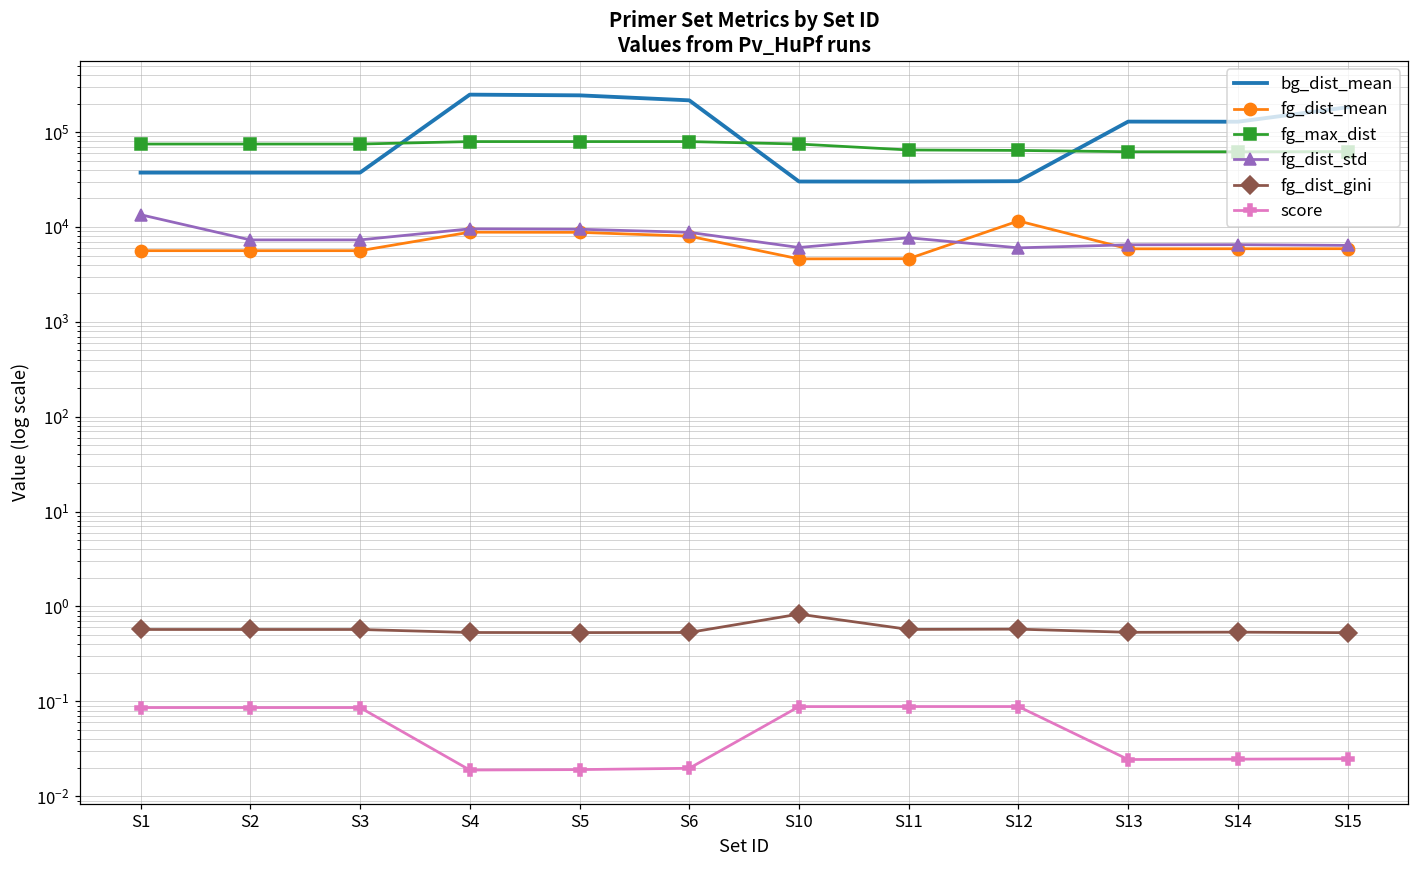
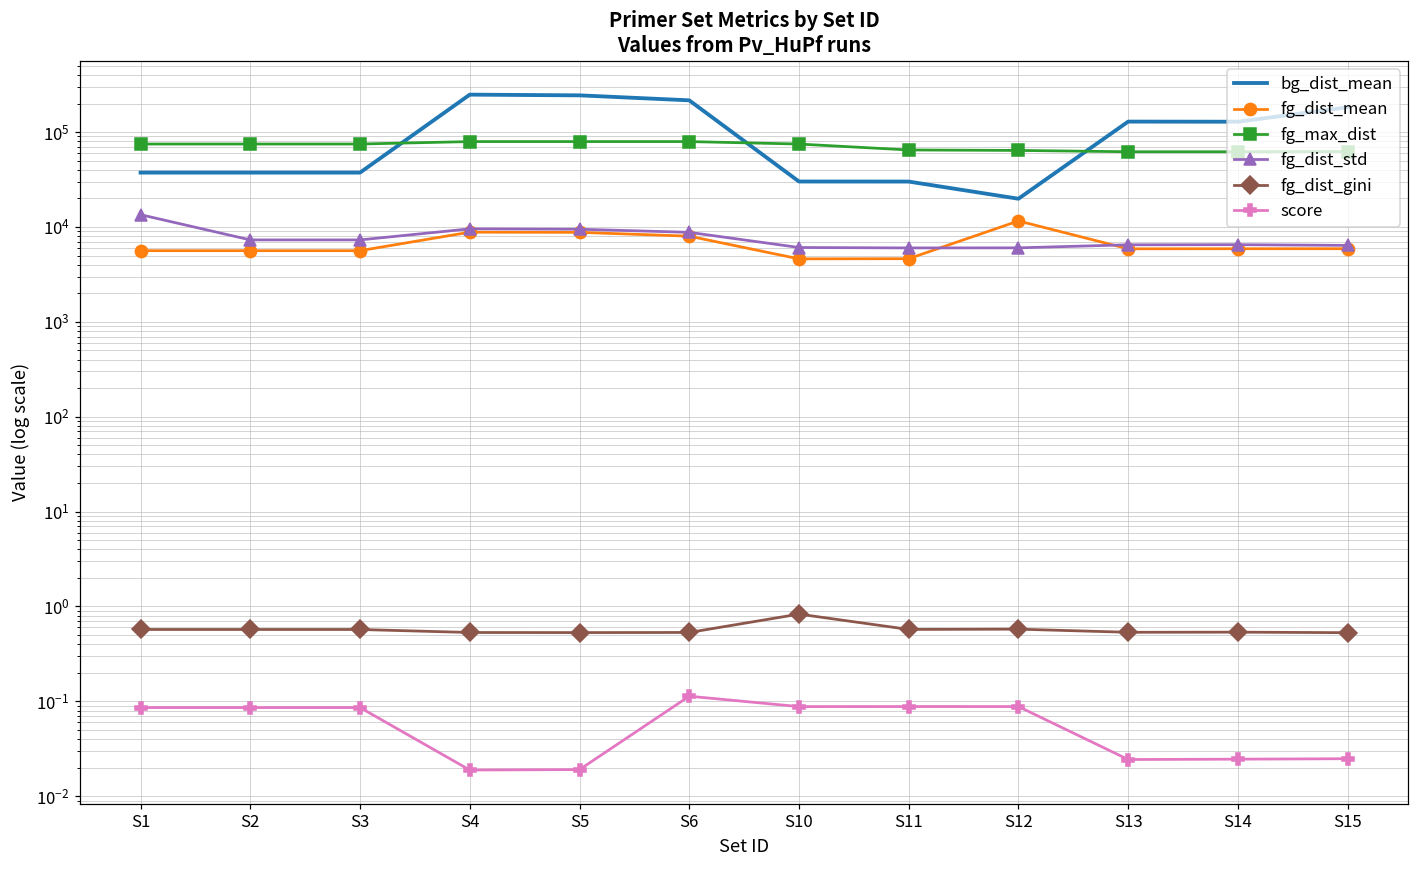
score, S6: 0.020 -> 0.11
fg_dist_std, S11: 8000 -> 6000
bg_dist_mean, S12: 30000 -> 20000
